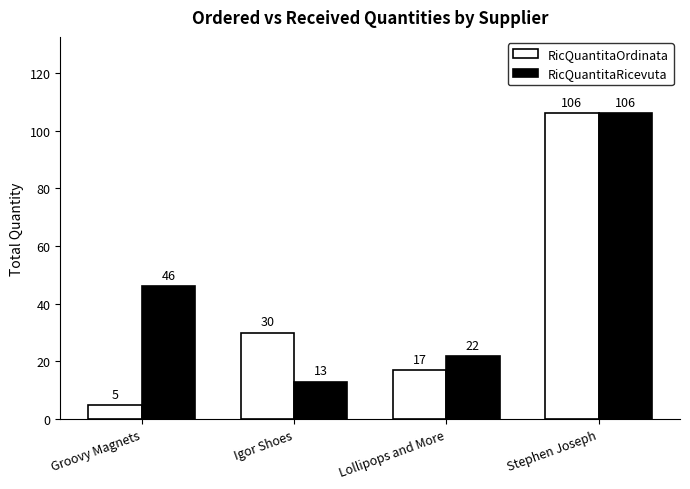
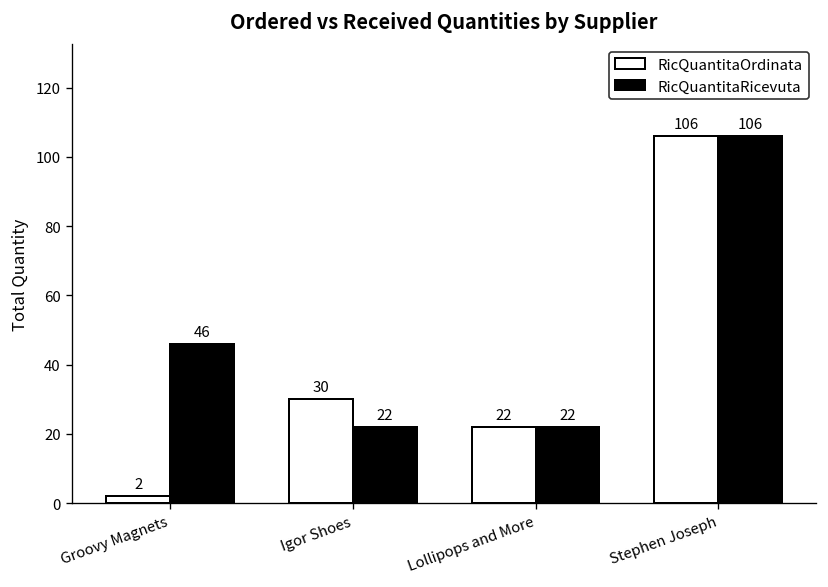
RicQuantitaOrdinata, Groovy Magnets: 5 -> 2
RicQuantitaRicevuta, Igor Shoes: 13 -> 22
RicQuantitaOrdinata, Lollipops and More: 17 -> 22
